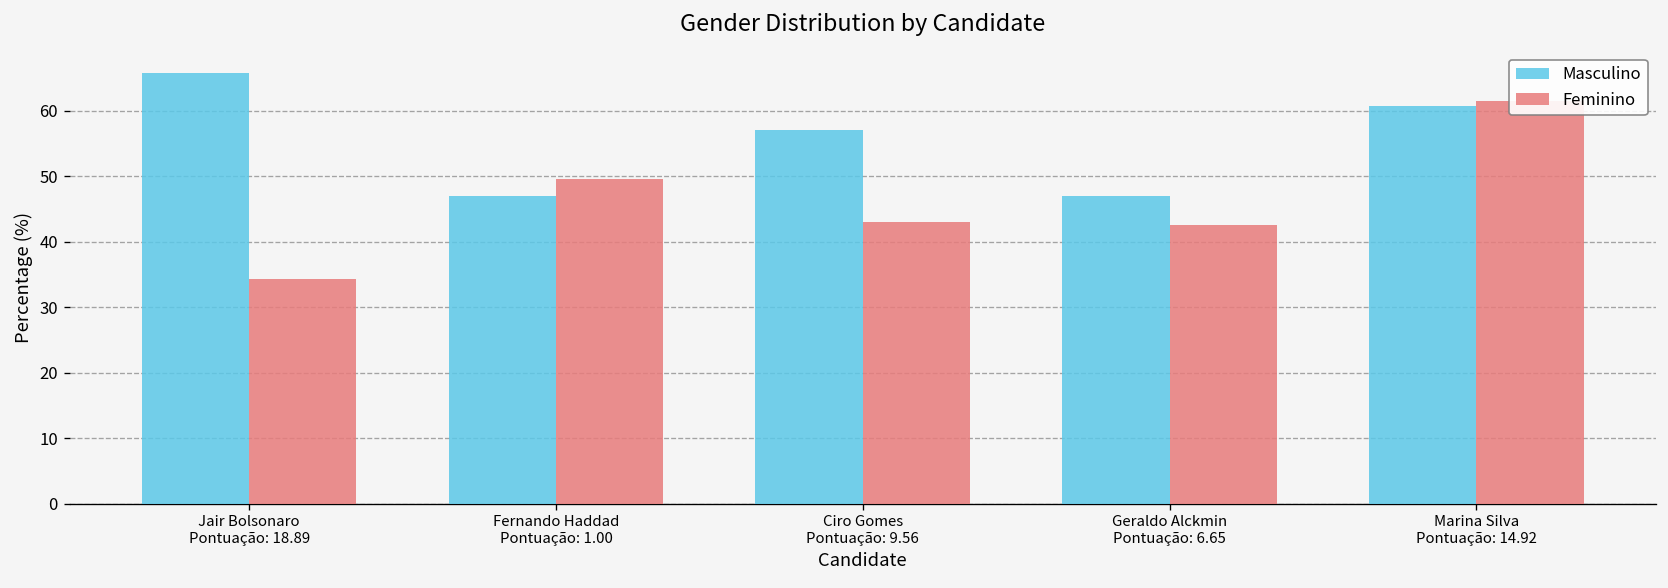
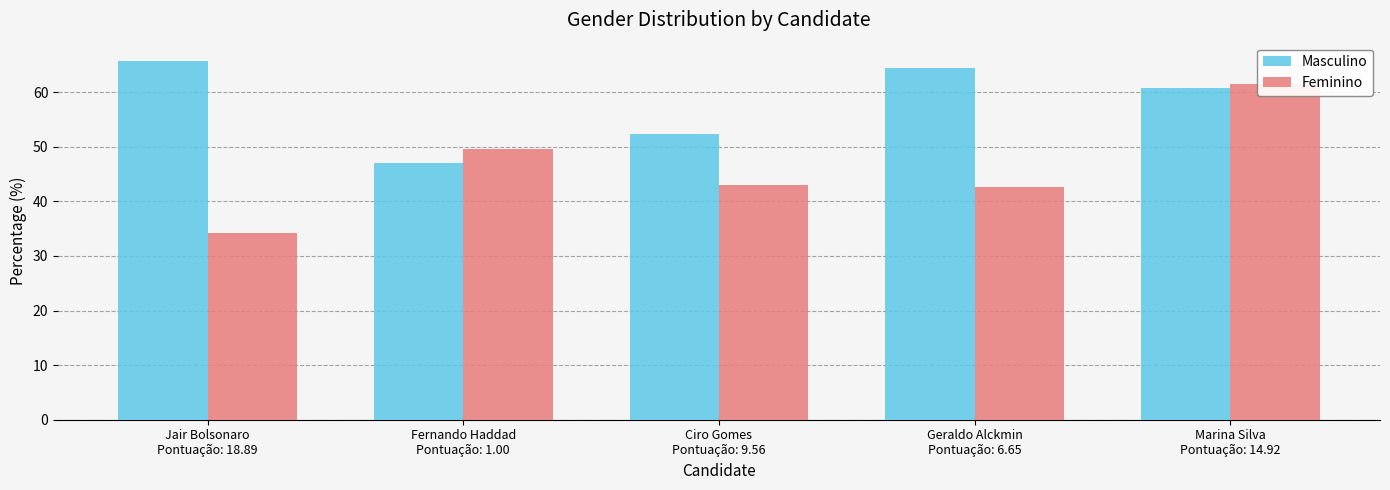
Masculino, Ciro Gomes Pontuação: 9.56: 57 -> 52
Masculino, Geraldo Alckmin Pontuação: 6.65: 47 -> 64
